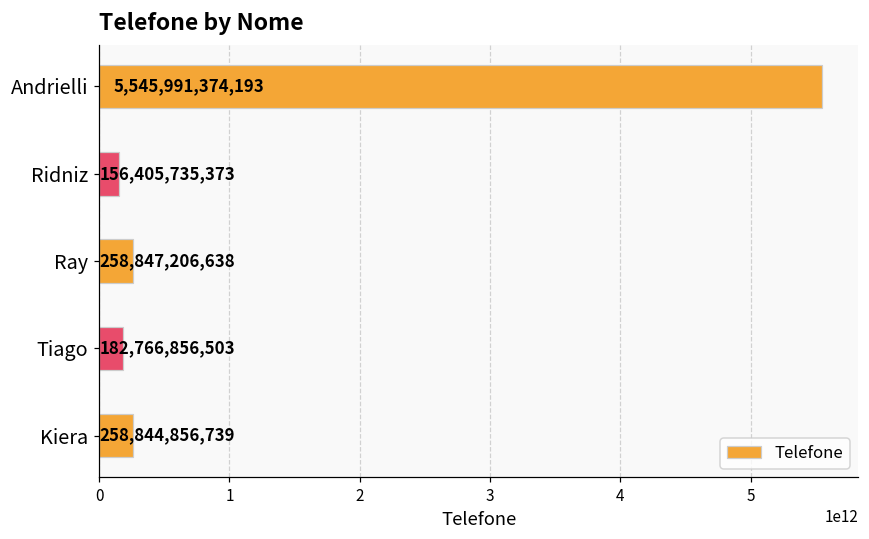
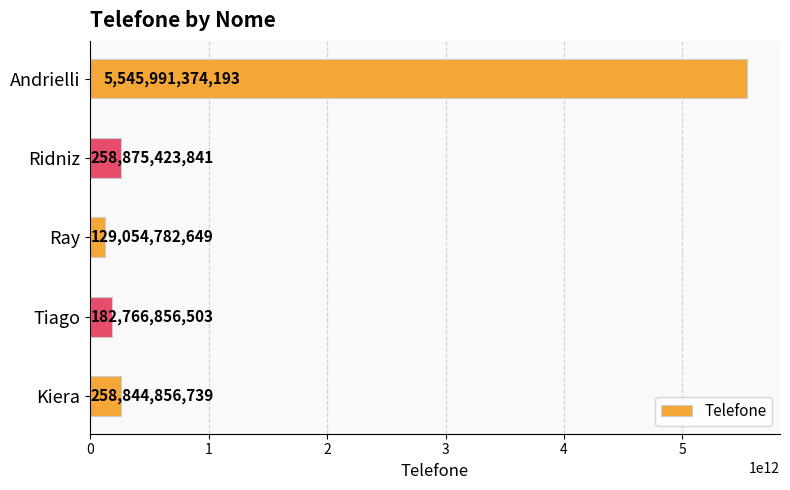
Ridniz: 156,405,735,373 -> 258,875,423,841
Ray: 258,847,206,638 -> 129,054,782,649
